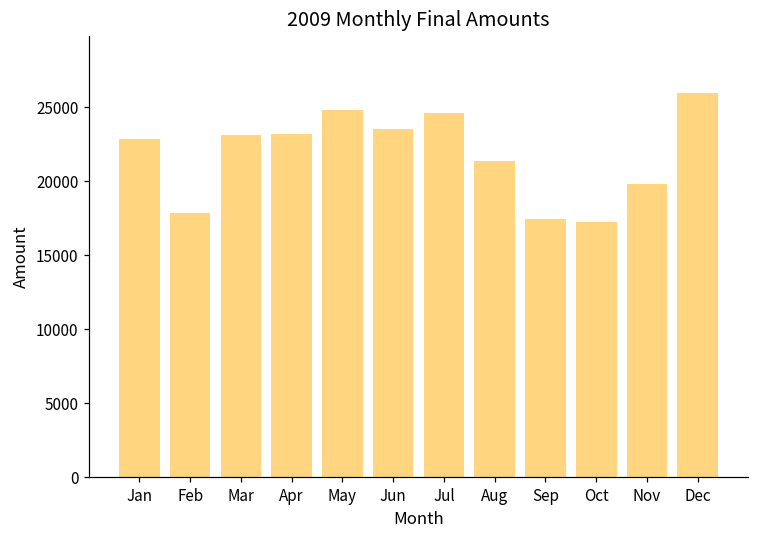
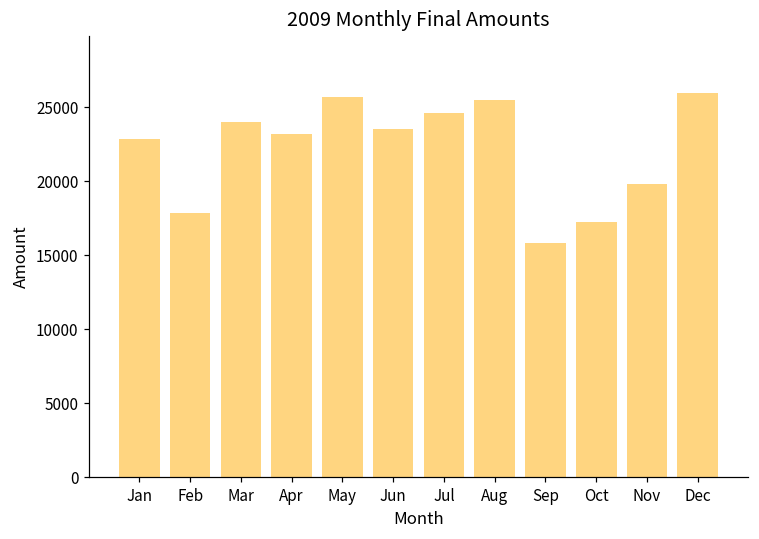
Mar: 23100 -> 24000
May: 24800 -> 25700
Aug: 21400 -> 25500
Sep: 17400 -> 15800
